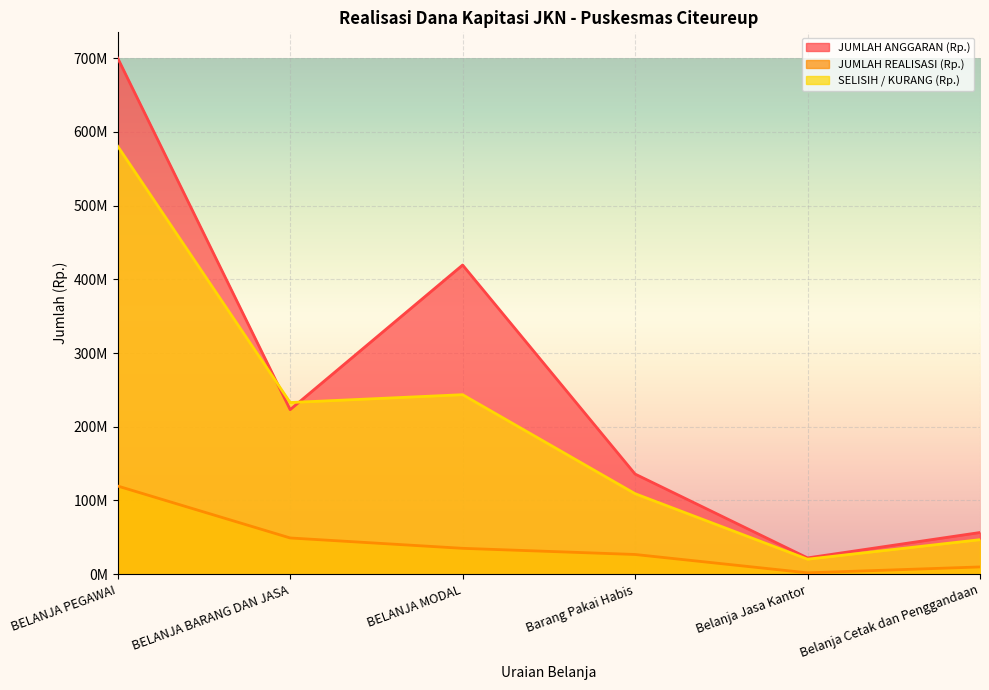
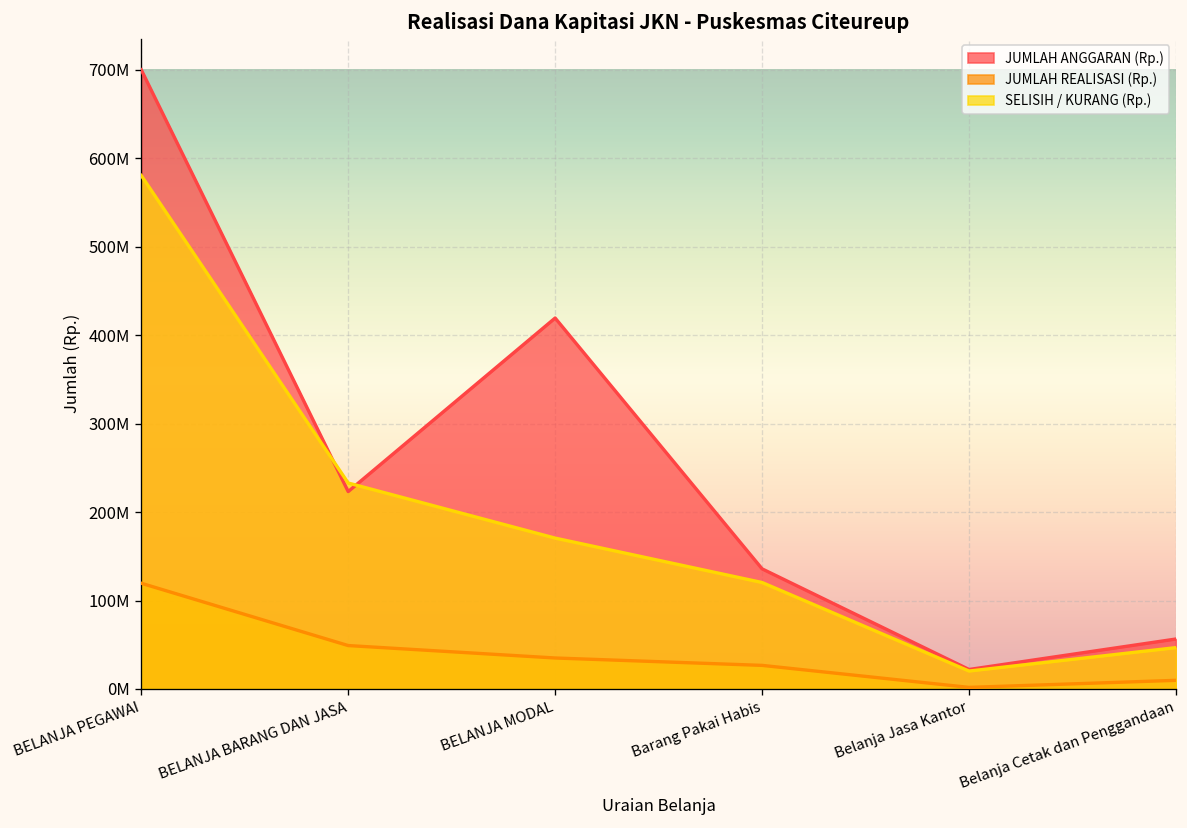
SELISIH / KURANG (Rp.), BELANJA MODAL: 240000000 -> 170000000
SELISIH / KURANG (Rp.), Barang Pakai Habis: 110000000 -> 120000000
